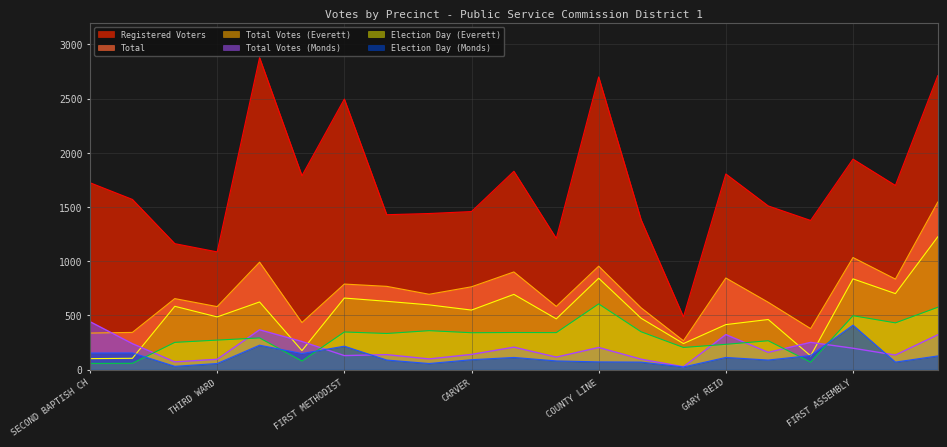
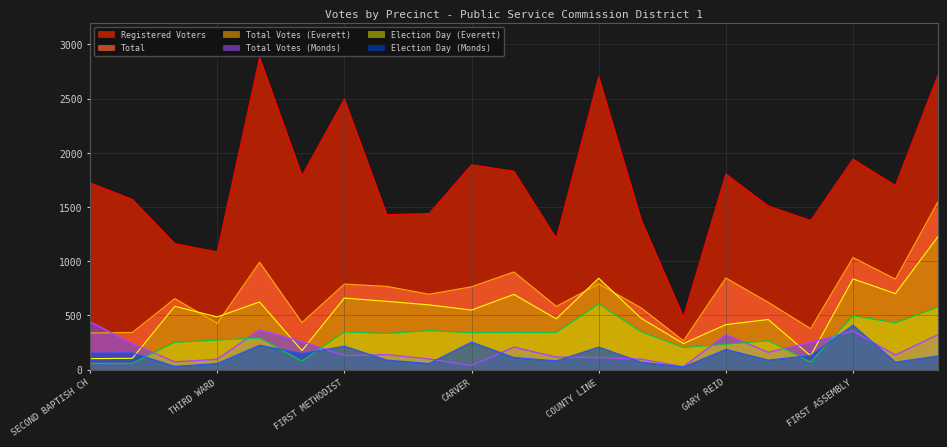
Total, THIRD WARD: 580 -> 430
Registered Voters, CARVER: 1460 -> 1890
Total Votes (Monds), CARVER: 140 -> 40
Election Day (Monds), CARVER: 90 -> 250
Total, COUNTY LINE: 950 -> 790
Total Votes (Monds), COUNTY LINE: 200 -> 110
Election Day (Monds), COUNTY LINE: 70 -> 210
Election Day (Monds), GARY REID: 110 -> 190
Total Votes (Monds), FIRST ASSEMBLY: 200 -> 360
